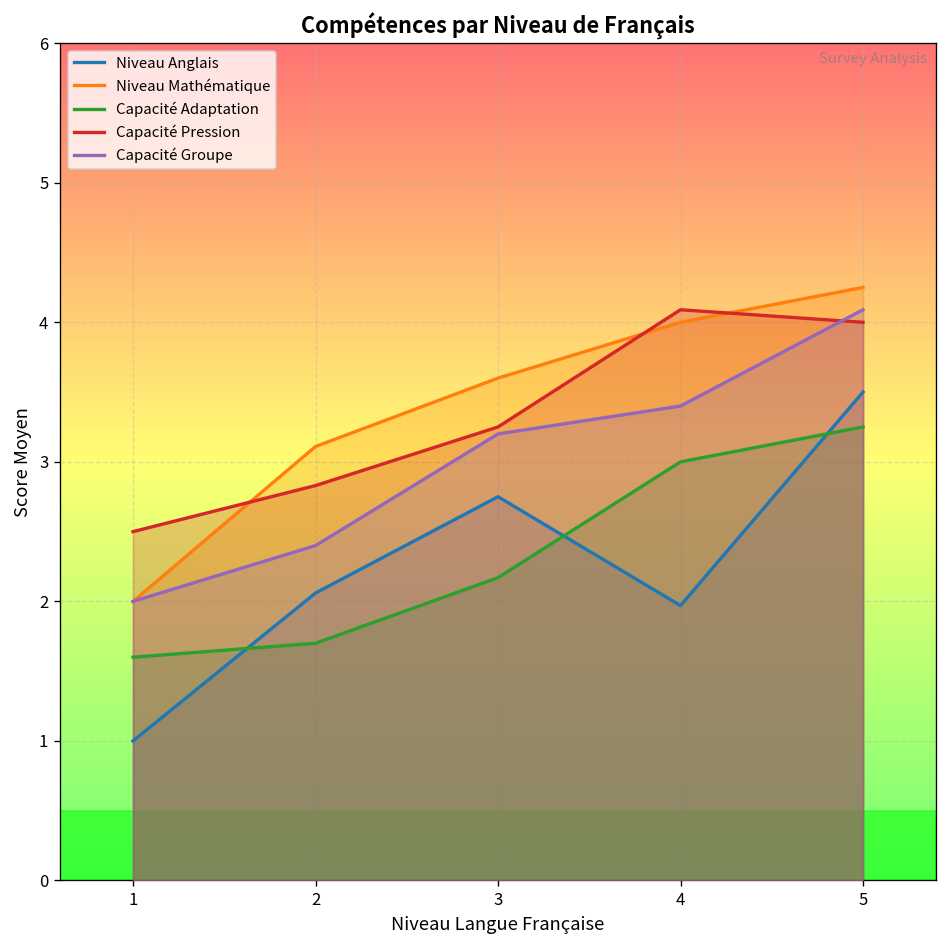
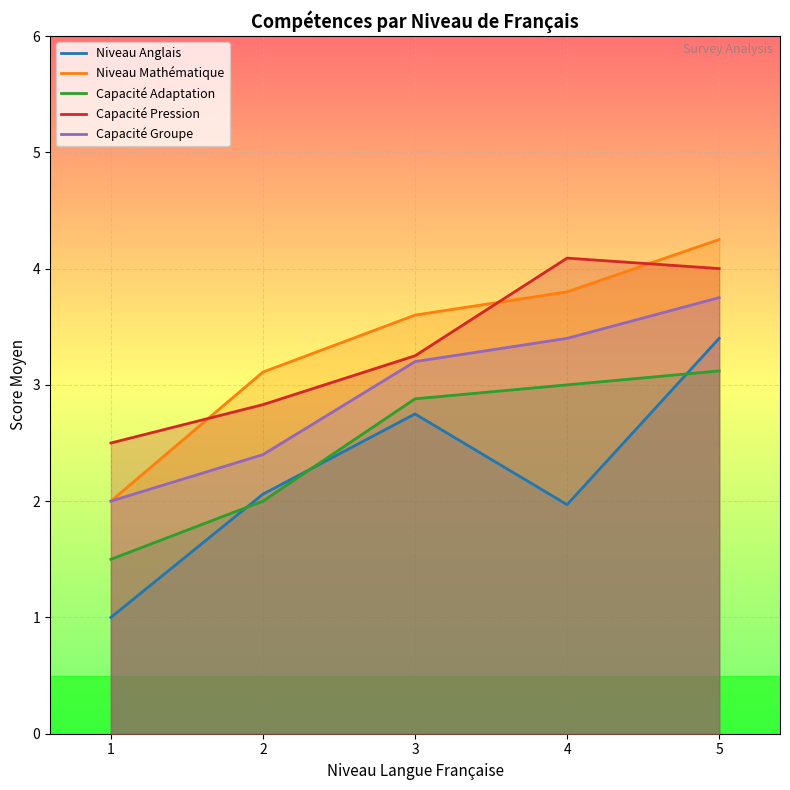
Capacité Adaptation, 1: 1.6 -> 1.5
Capacité Adaptation, 2: 1.7 -> 2.0
Capacité Adaptation, 3: 2.17 -> 2.88
Niveau Mathématique, 4: 4.0 -> 3.8
Niveau Anglais, 5: 3.5 -> 3.4
Capacité Adaptation, 5: 3.25 -> 3.12
Capacité Groupe, 5: 4.09 -> 3.75
